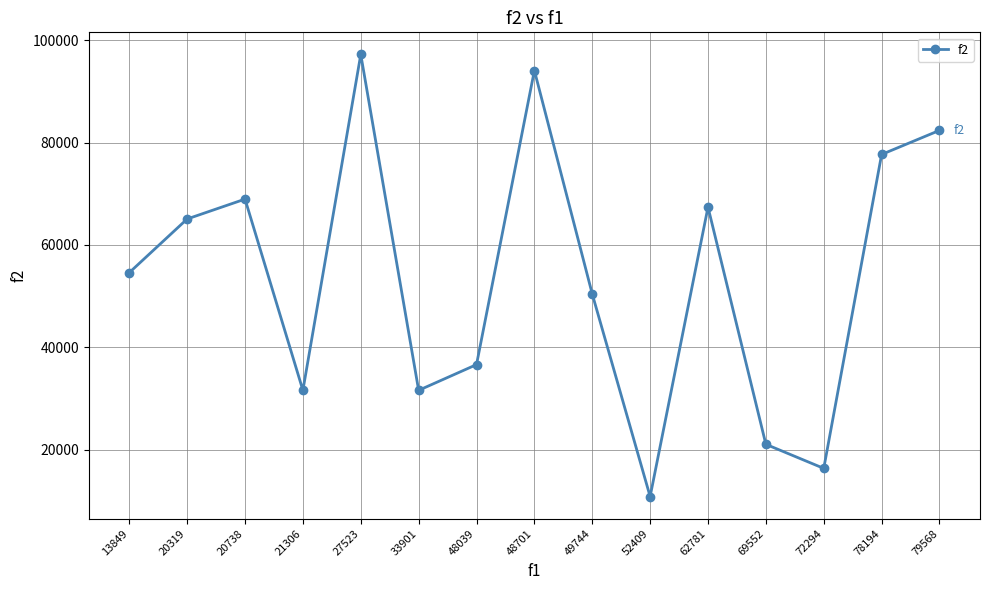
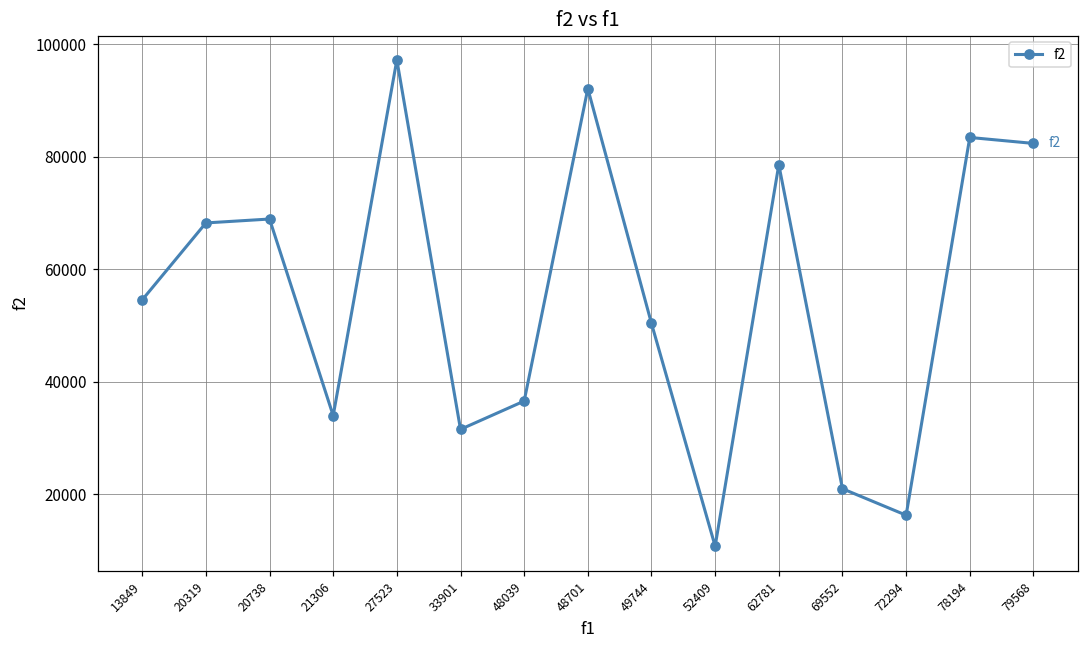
20319: 65000 -> 68000
21306: 32000 -> 34000
48701: 94000 -> 92000
62781: 67000 -> 79000
78194: 78000 -> 83000
